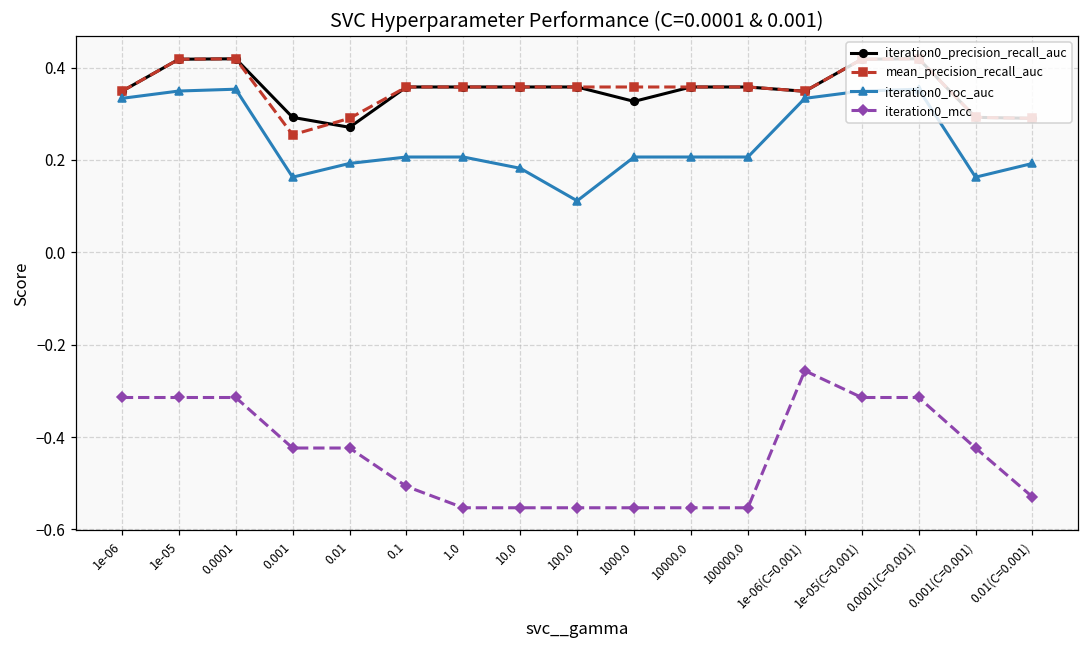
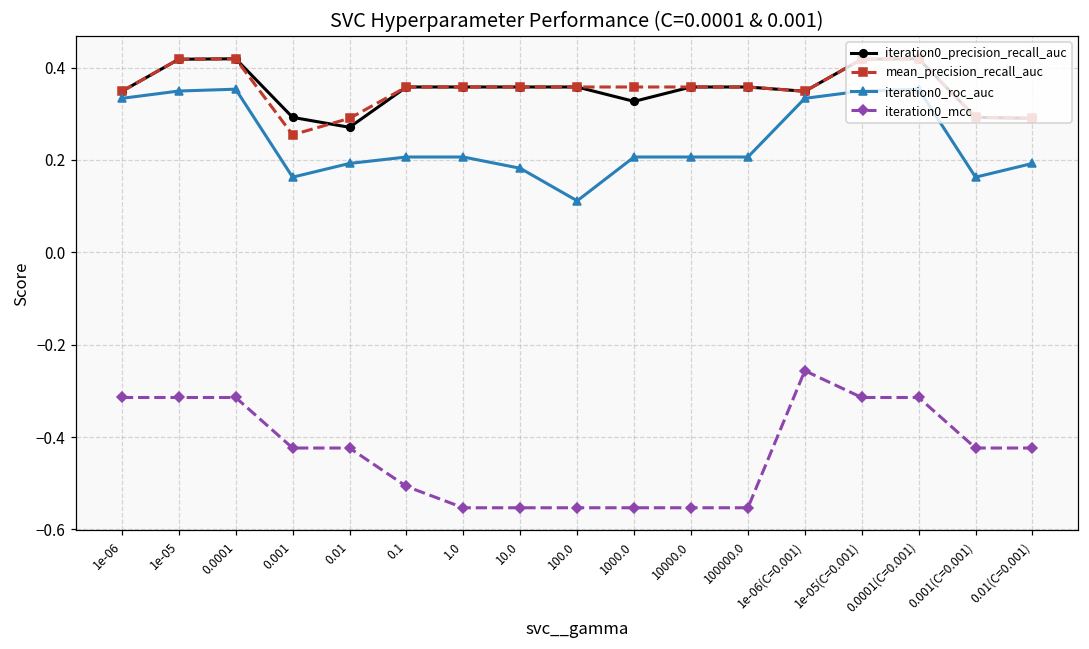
iteration0_mcc, 0.01(C=0.001): -0.53 -> -0.42
